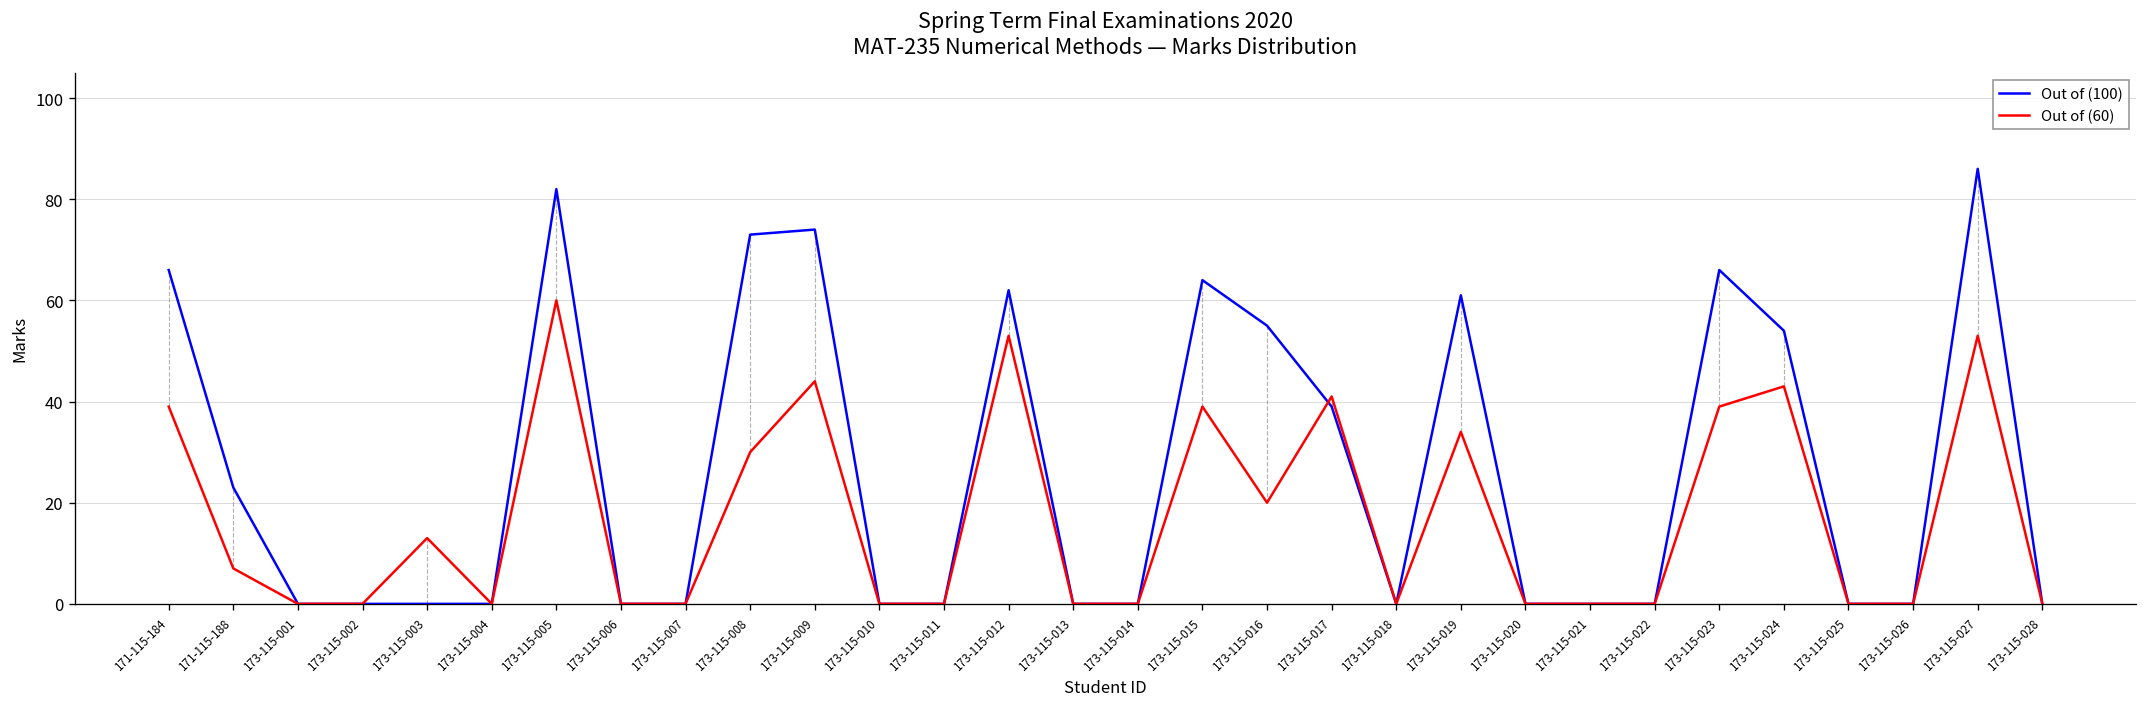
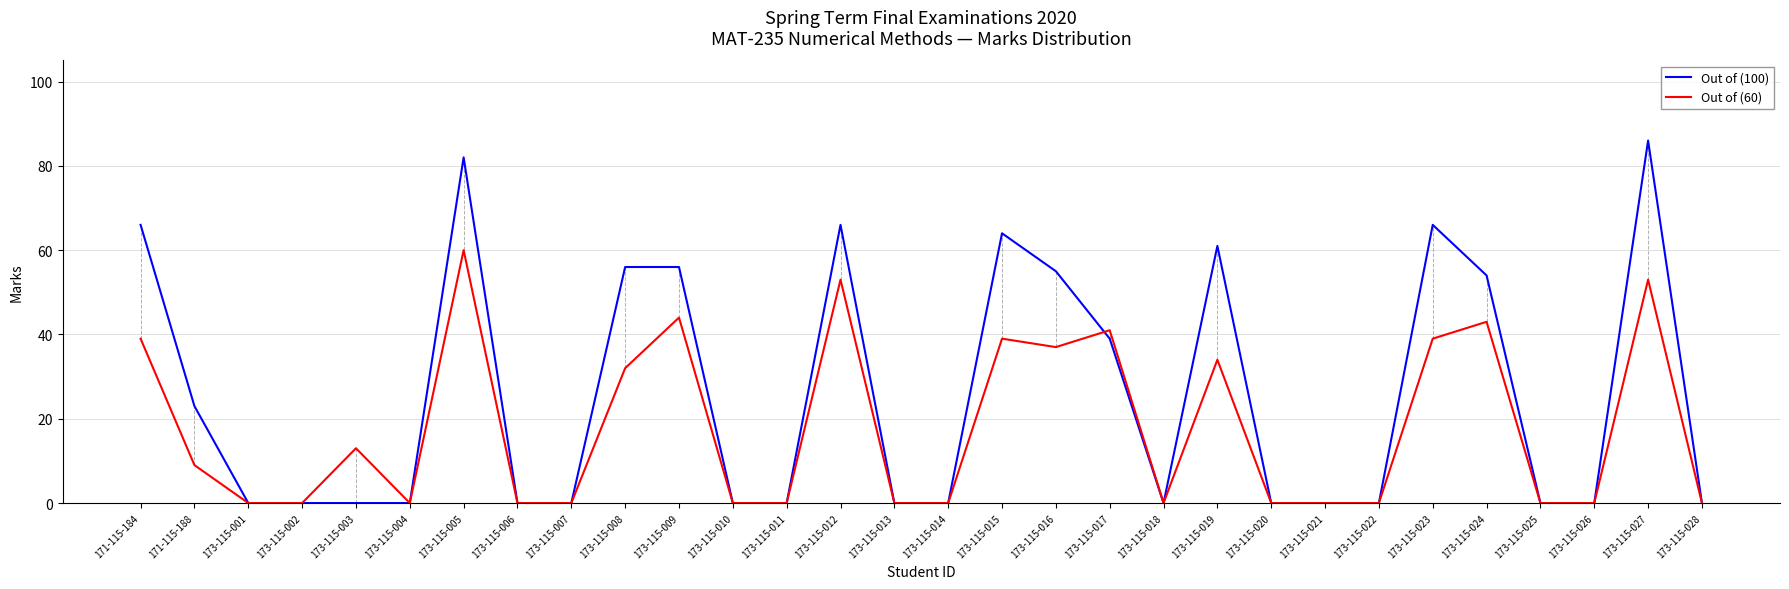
Out of (60), 171-115-188: 7 -> 9
Out of (100), 173-115-008: 73 -> 56
Out of (60), 173-115-008: 30 -> 32
Out of (100), 173-115-009: 74 -> 56
Out of (100), 173-115-012: 62 -> 66
Out of (60), 173-115-016: 20 -> 37
